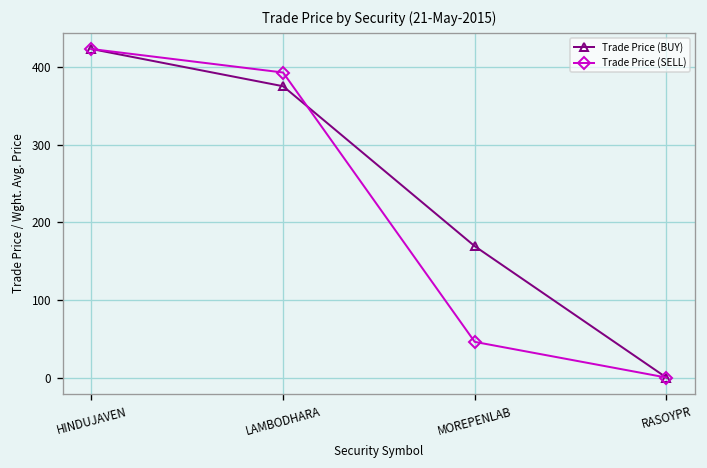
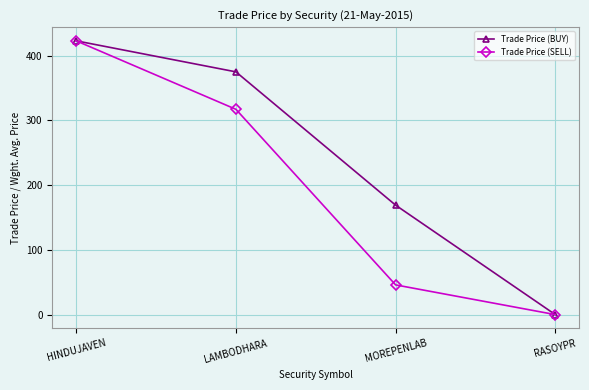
Trade Price (SELL), LAMBODHARA: 390 -> 320
